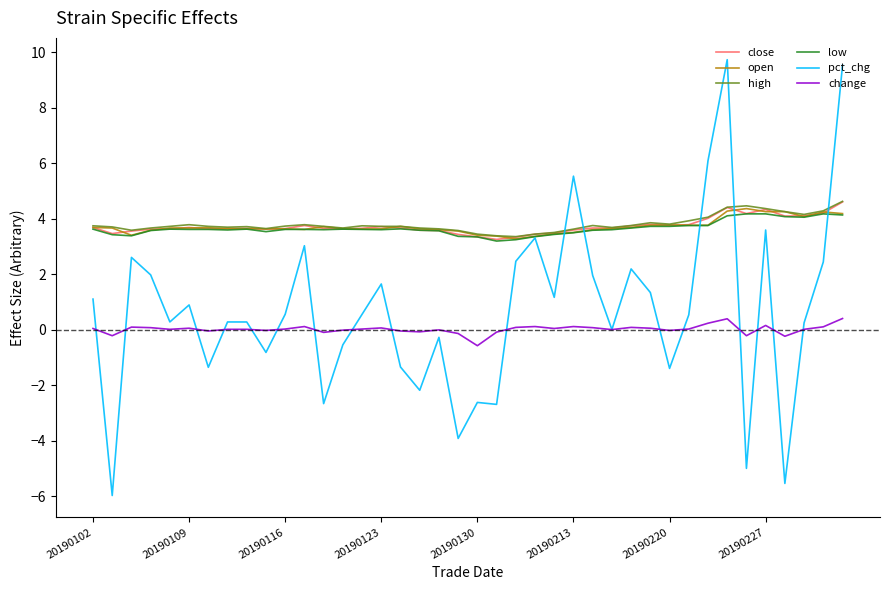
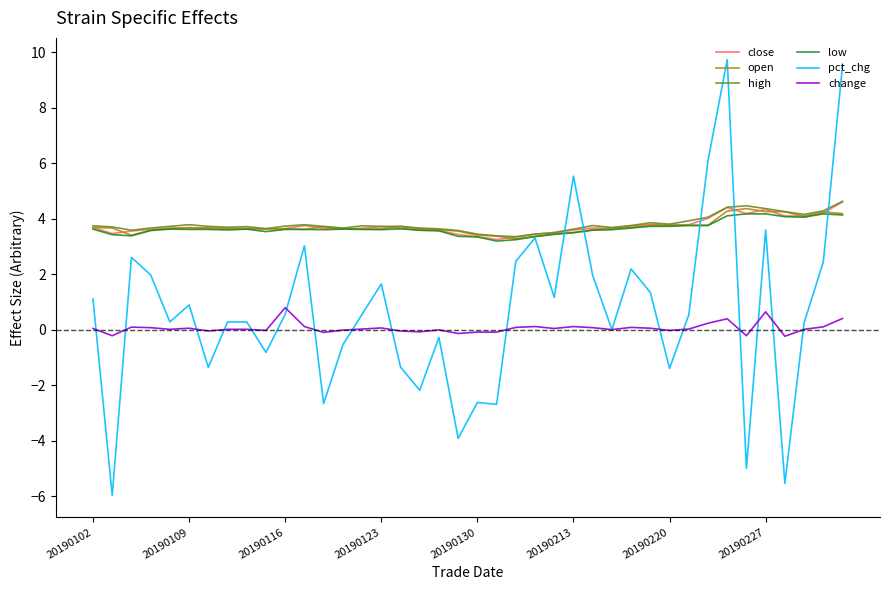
change, 20190116: 0.0 -> 0.8
change, 20190130: -0.6 -> -0.1
change, 20190227: 0.2 -> 0.6
